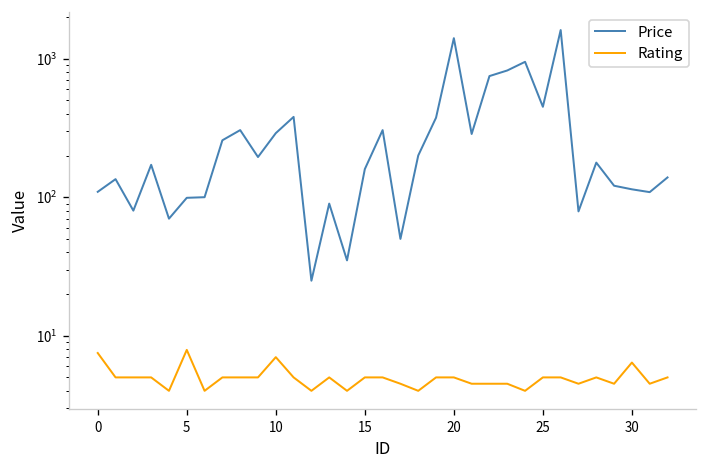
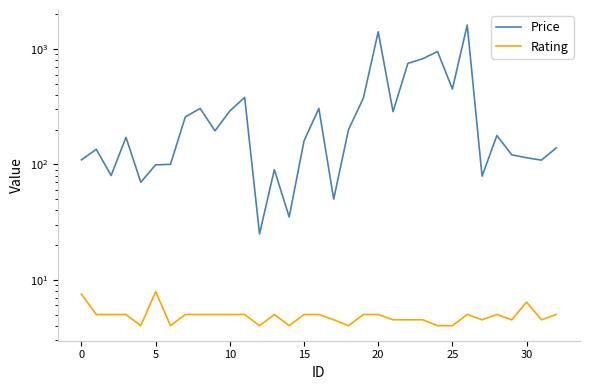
Rating, 10: 7 -> 5
Rating, 25: 5 -> 4
